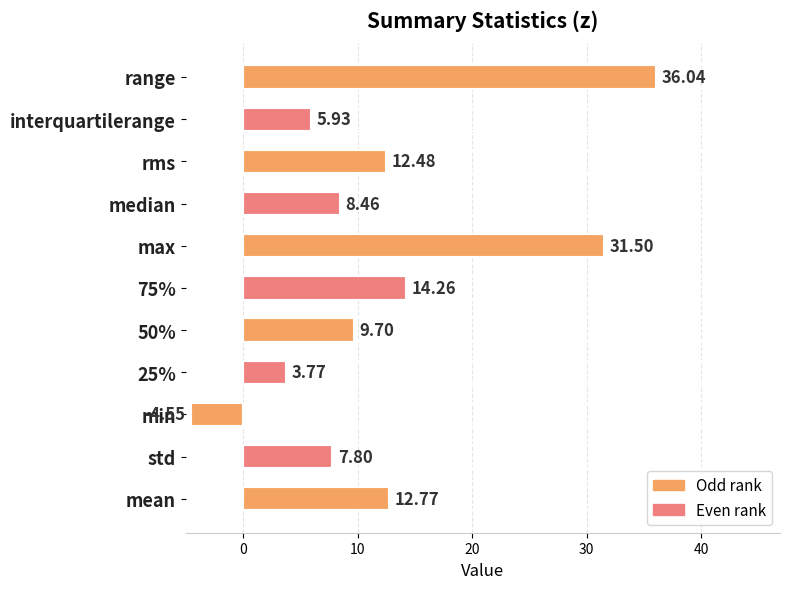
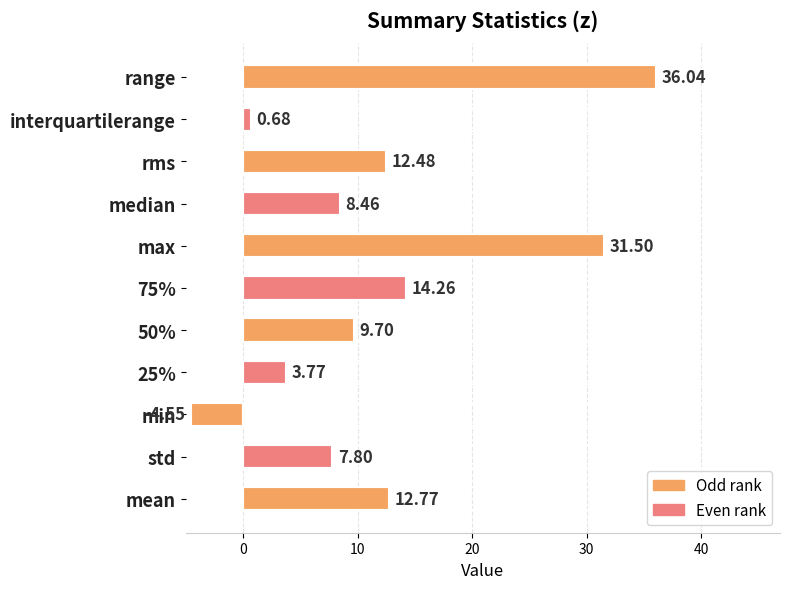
interquartilerange: 5.93 -> 0.68
